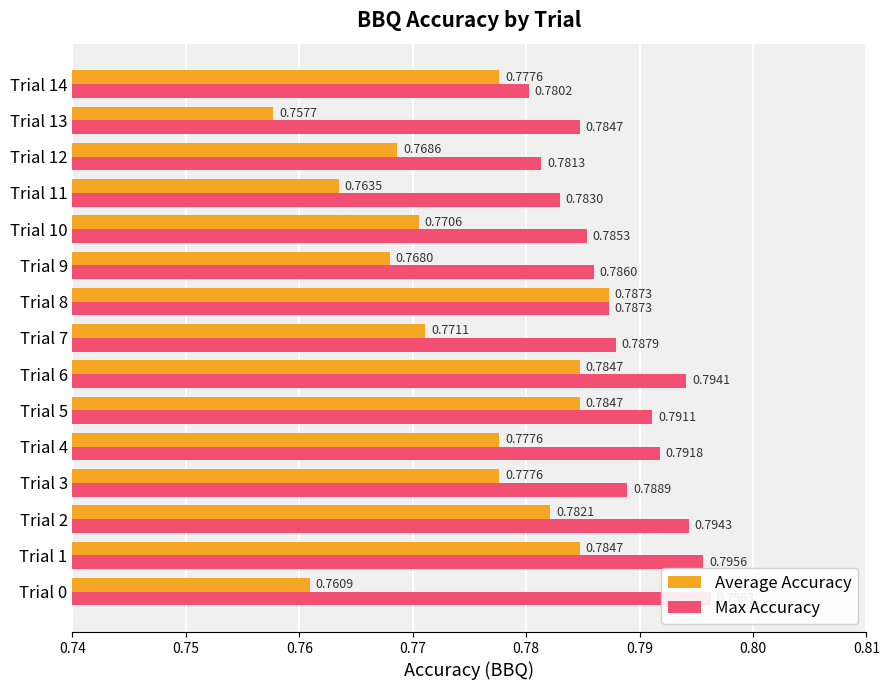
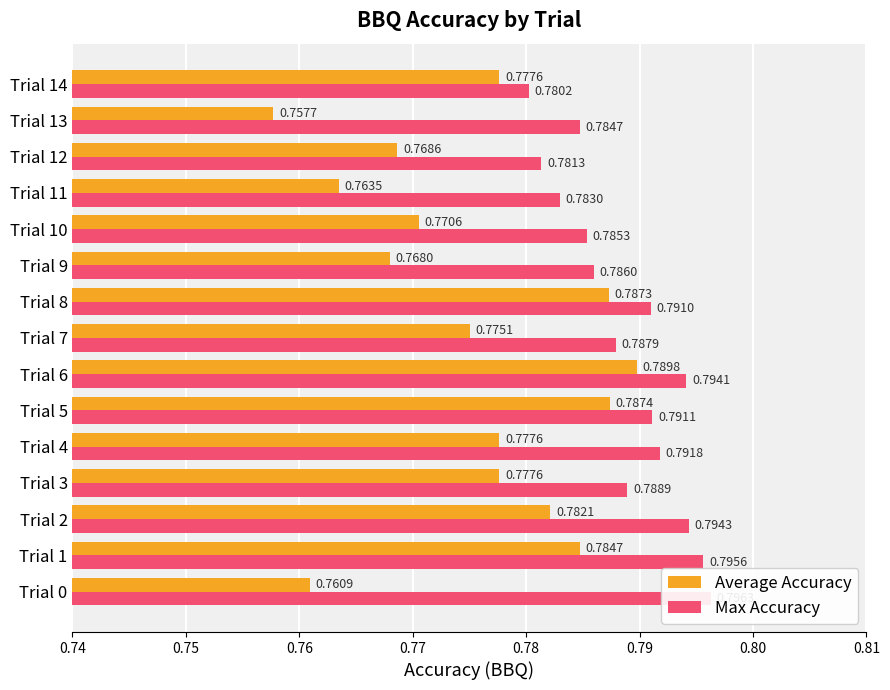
Max Accuracy, Trial 8: 0.7873 -> 0.7910
Average Accuracy, Trial 7: 0.7711 -> 0.7751
Average Accuracy, Trial 6: 0.7847 -> 0.7898
Average Accuracy, Trial 5: 0.7847 -> 0.7874
